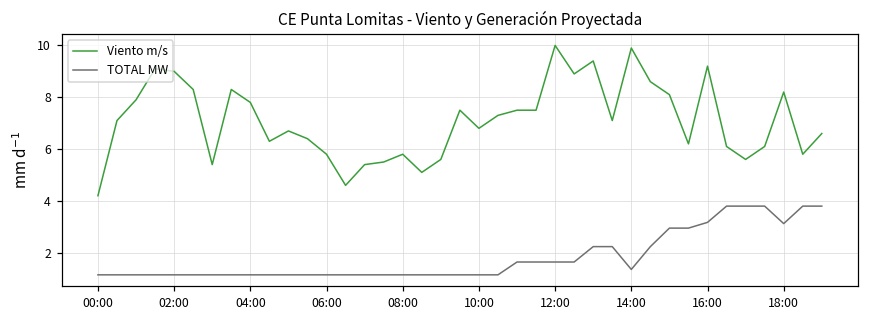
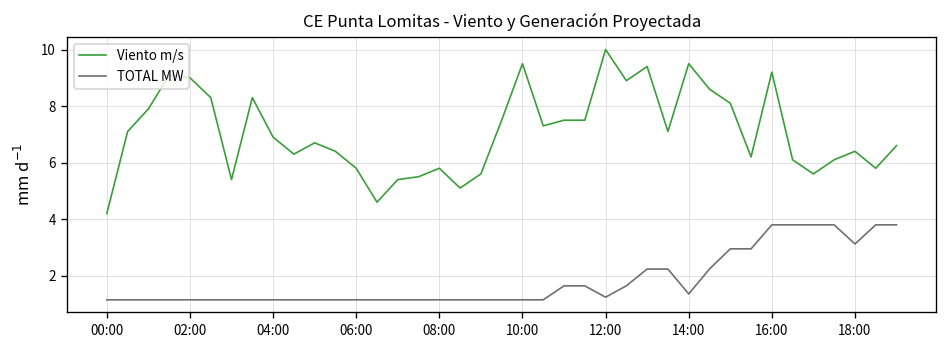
Viento m/s, 04:00: 7.8 -> 6.9
Viento m/s, 10:00: 6.8 -> 9.5
TOTAL MW, 12:00: 1.6 -> 1.2
Viento m/s, 14:00: 9.9 -> 9.5
TOTAL MW, 16:00: 3.2 -> 3.8
Viento m/s, 18:00: 8.2 -> 6.4
